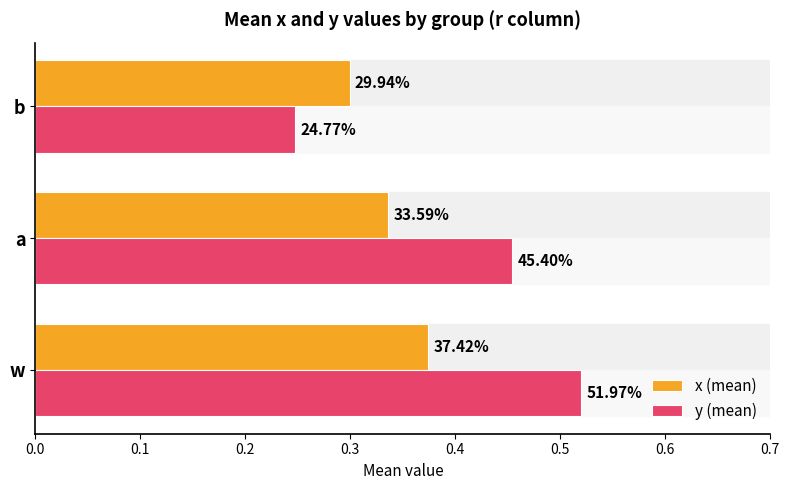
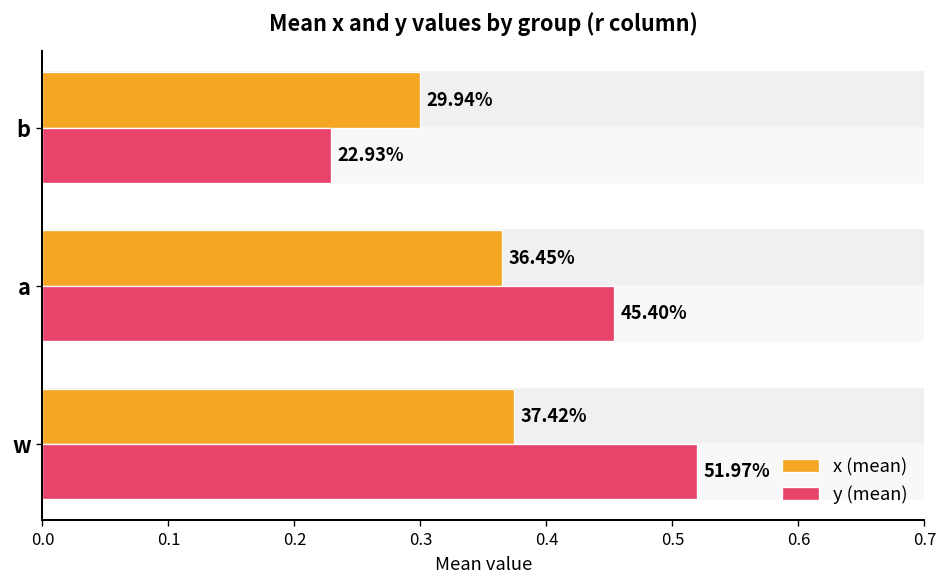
y (mean), b: 24.77% -> 22.93%
x (mean), a: 33.59% -> 36.45%
